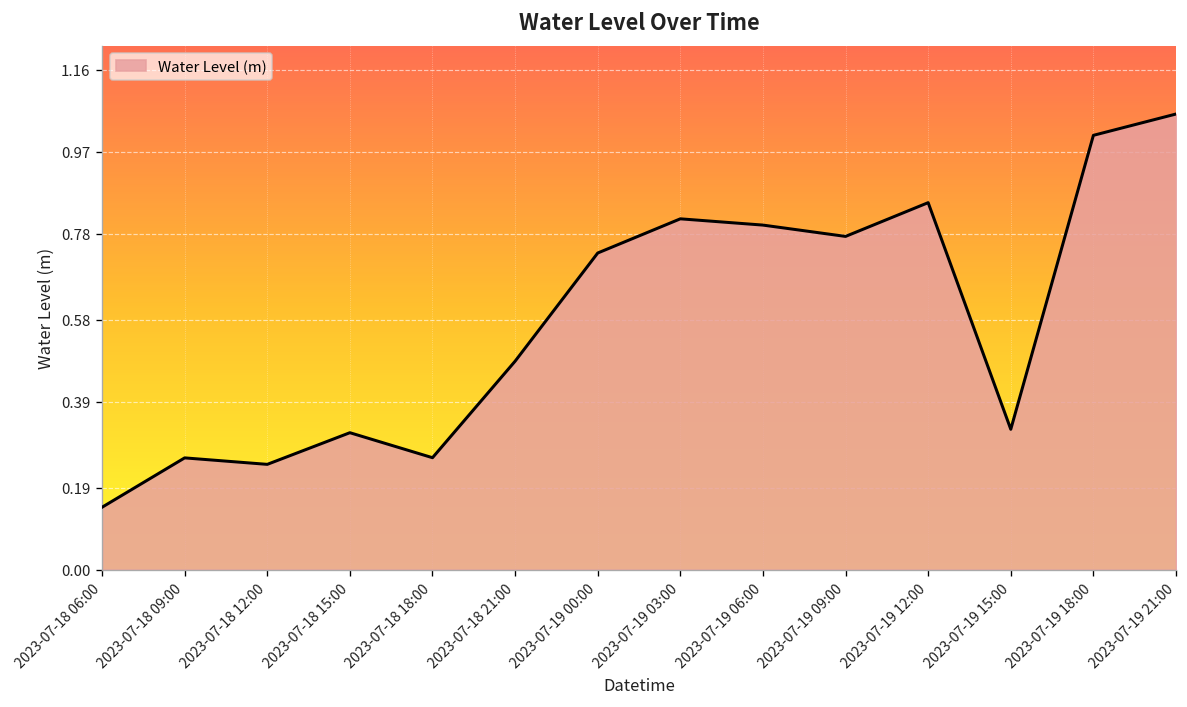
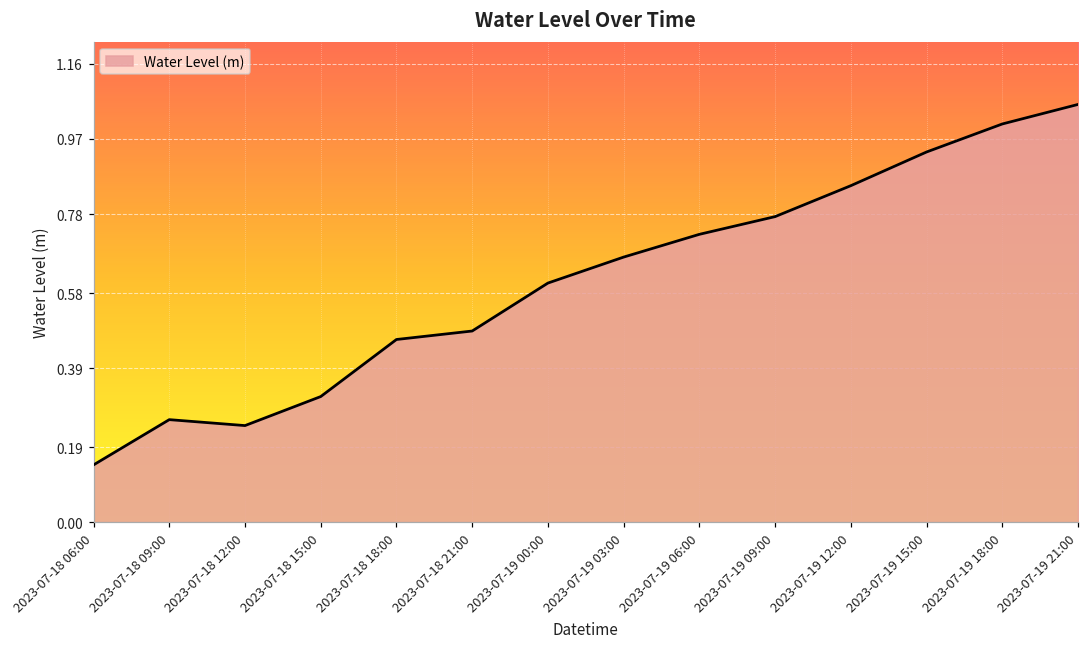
2023-07-18 18:00: 0.26 -> 0.46
2023-07-19 00:00: 0.73 -> 0.61
2023-07-19 03:00: 0.81 -> 0.67
2023-07-19 06:00: 0.80 -> 0.73
2023-07-19 15:00: 0.33 -> 0.94
